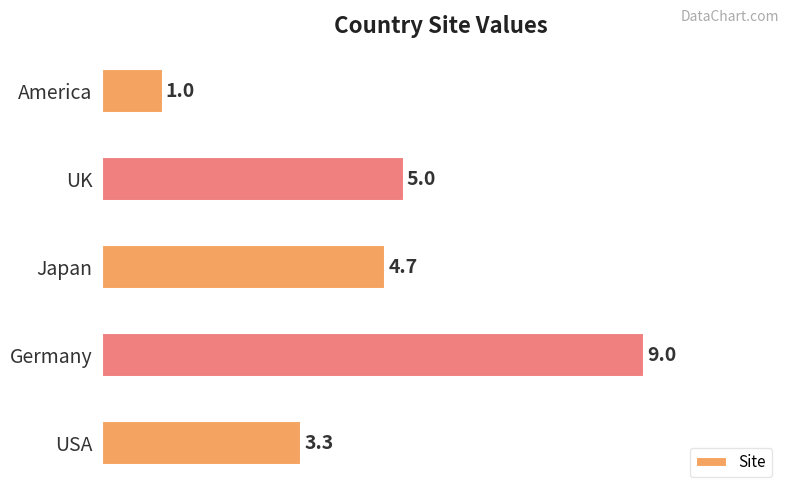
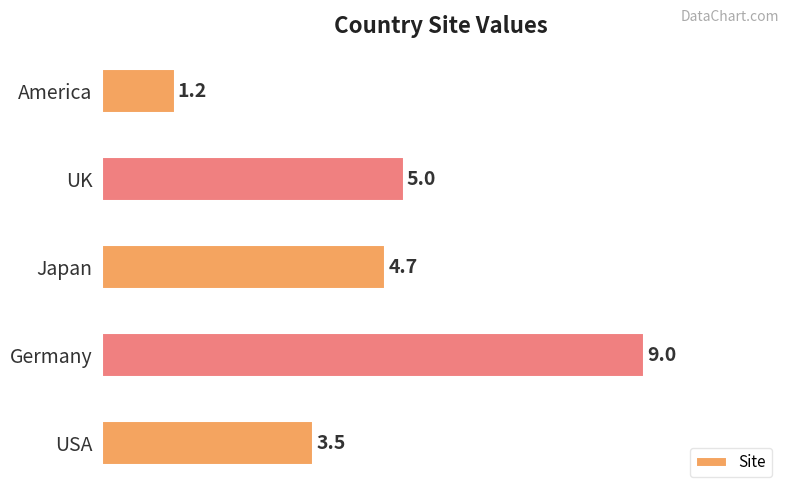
America: 1.0 -> 1.2
USA: 3.3 -> 3.5
